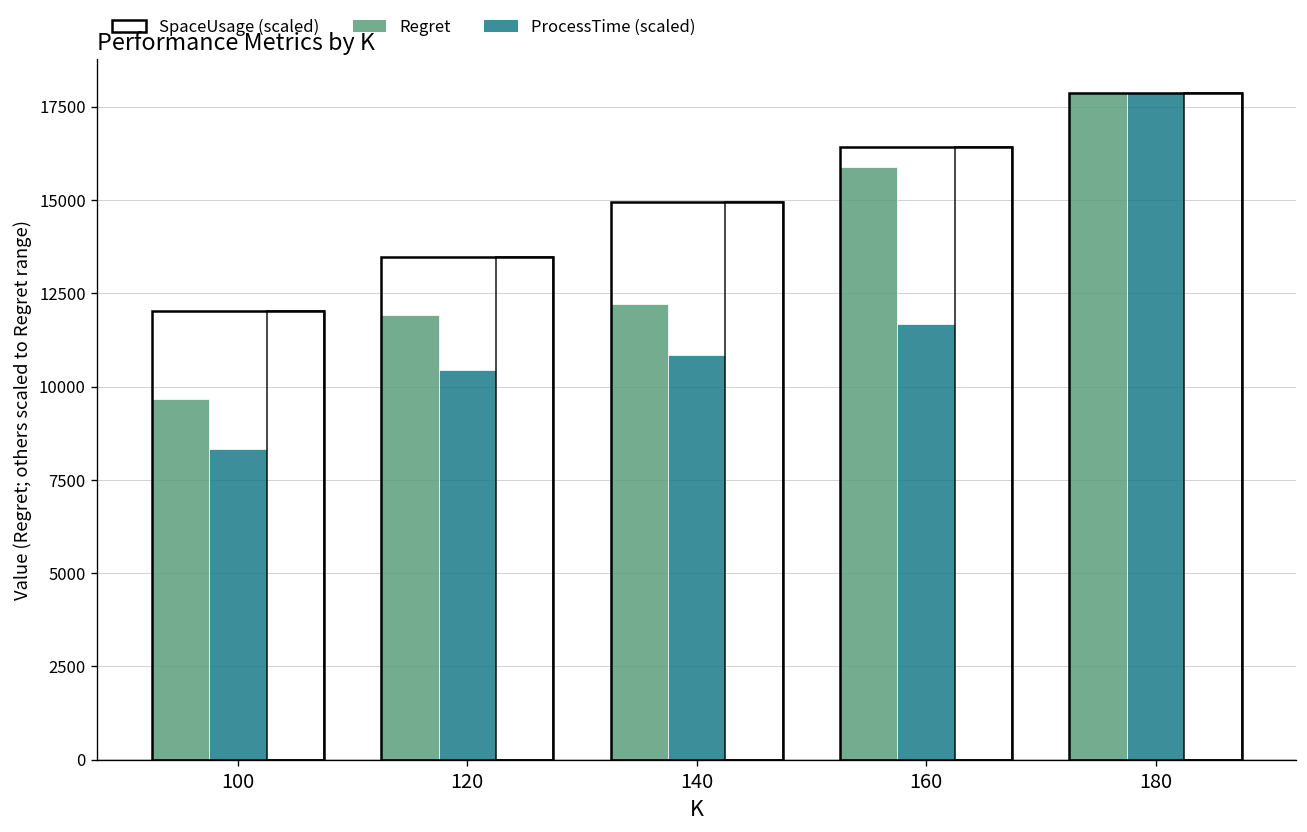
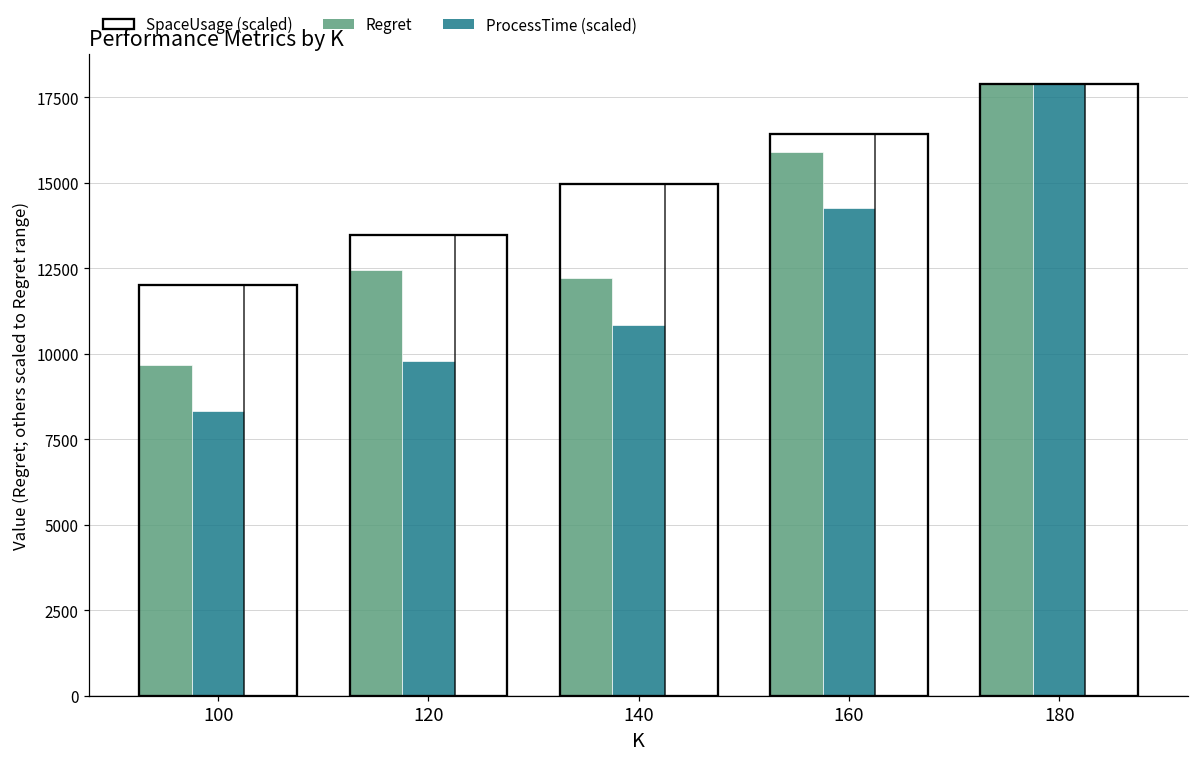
Regret, 120: 11900 -> 12500
ProcessTime (scaled), 120: 10400 -> 9800
ProcessTime (scaled), 160: 11700 -> 14300
